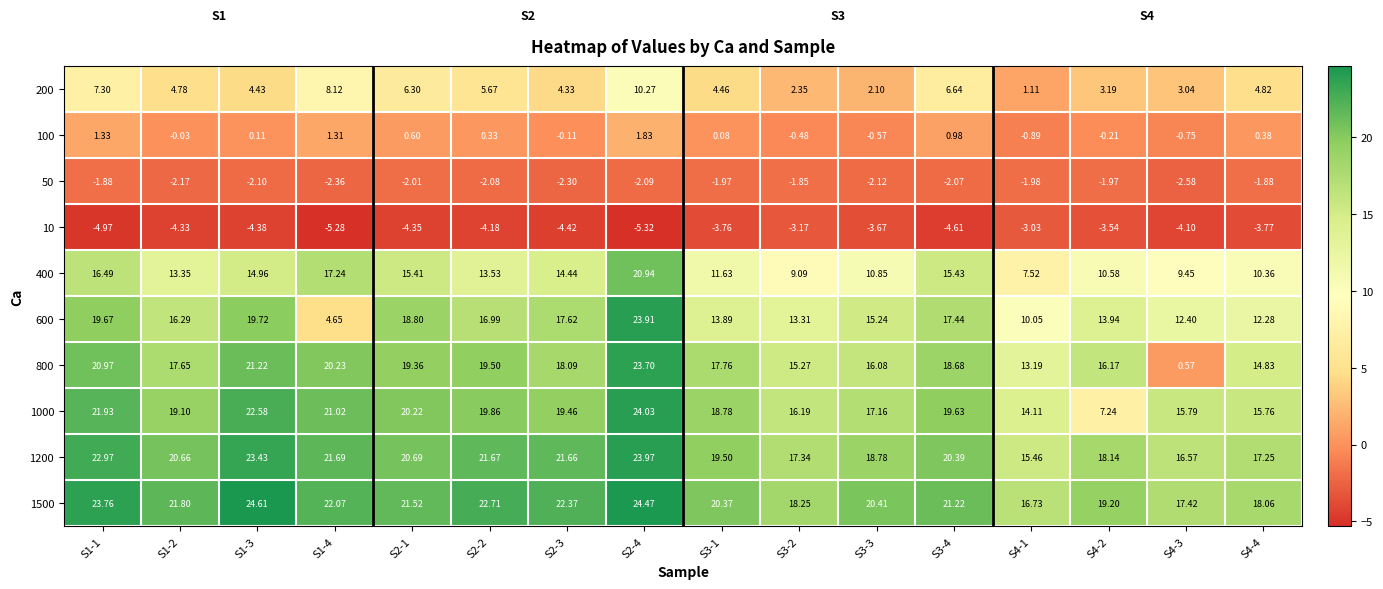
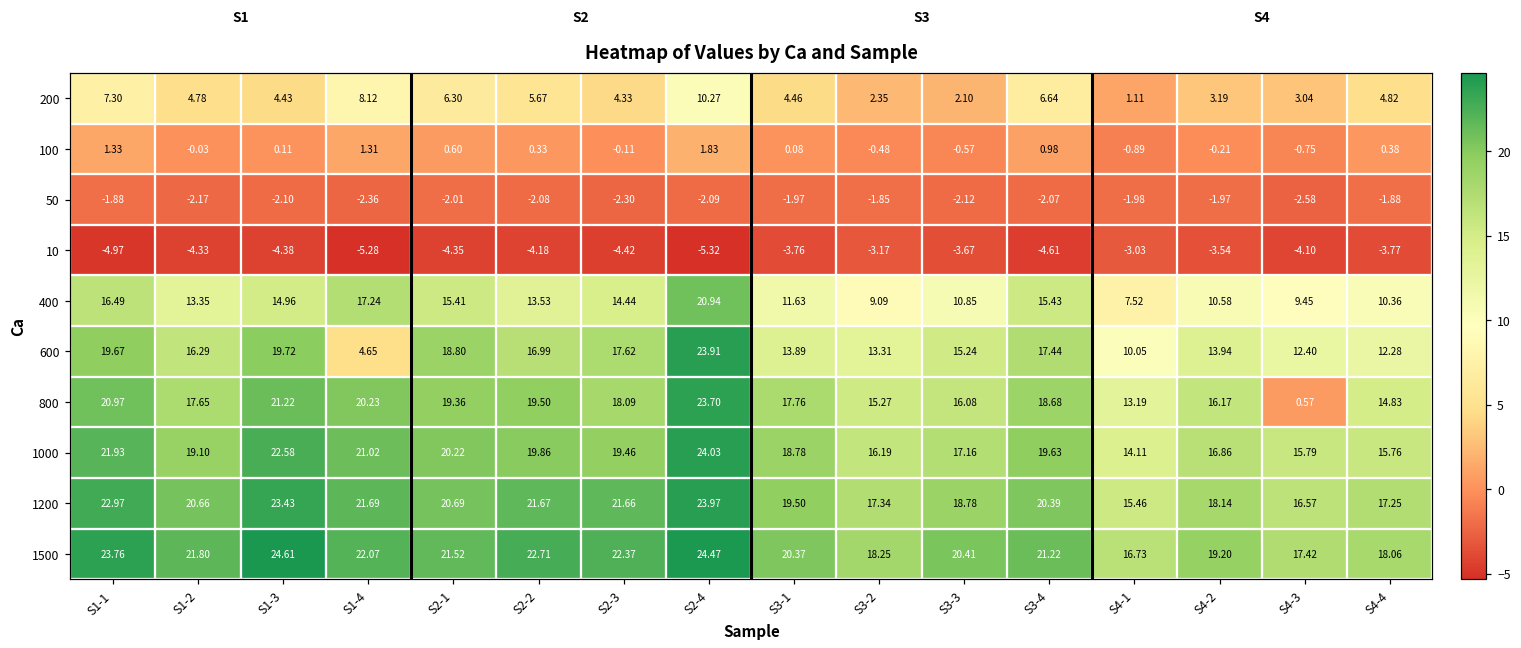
1000, S4-2: 7.24 -> 16.86
